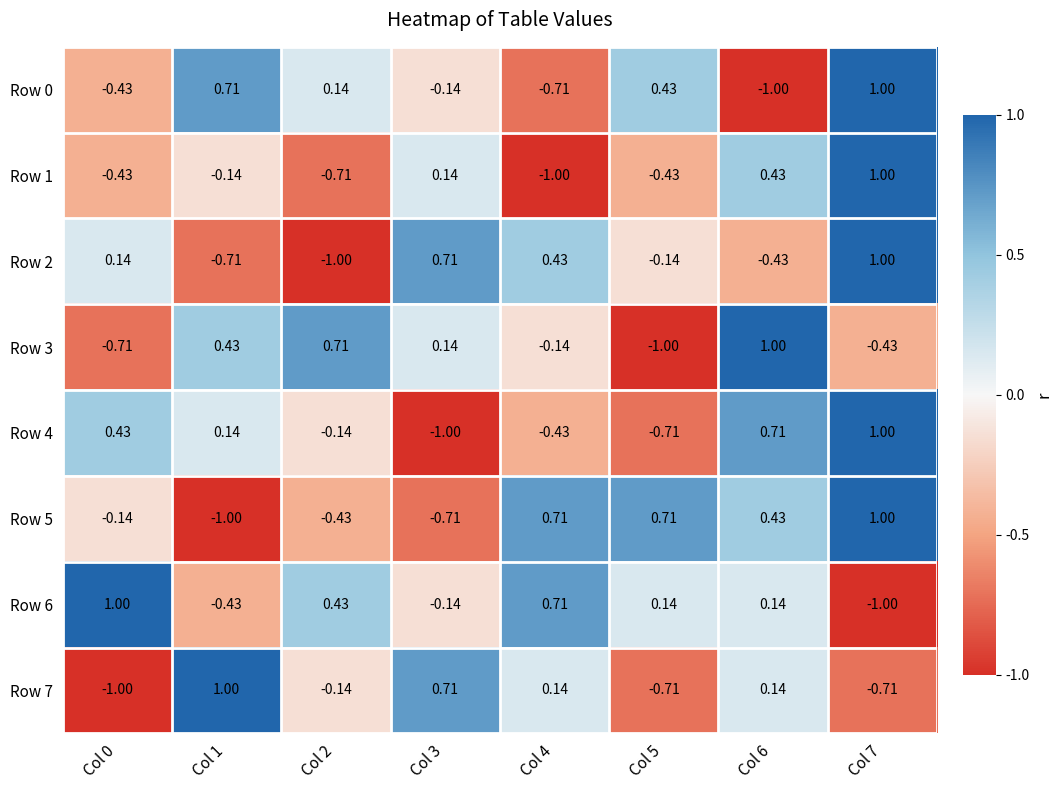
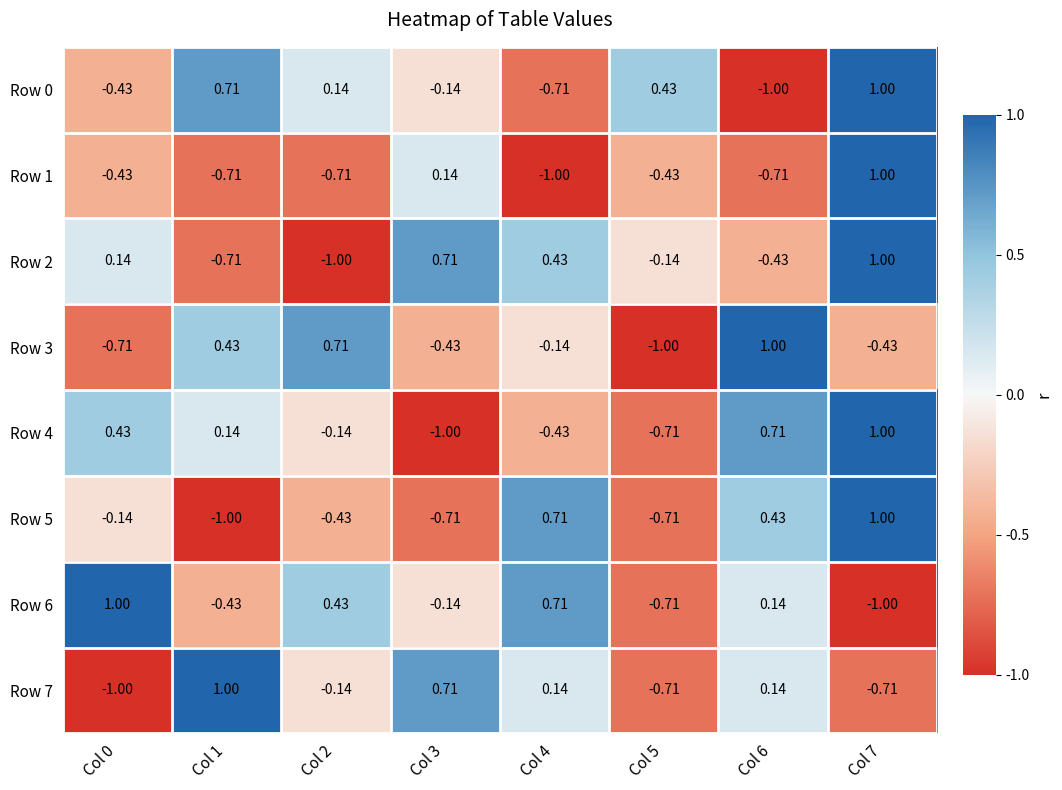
Row 1, Col 1: -0.14 -> -0.71
Row 1, Col 6: 0.43 -> -0.71
Row 3, Col 3: 0.14 -> -0.43
Row 5, Col 5: 0.71 -> -0.71
Row 6, Col 5: 0.14 -> -0.71
